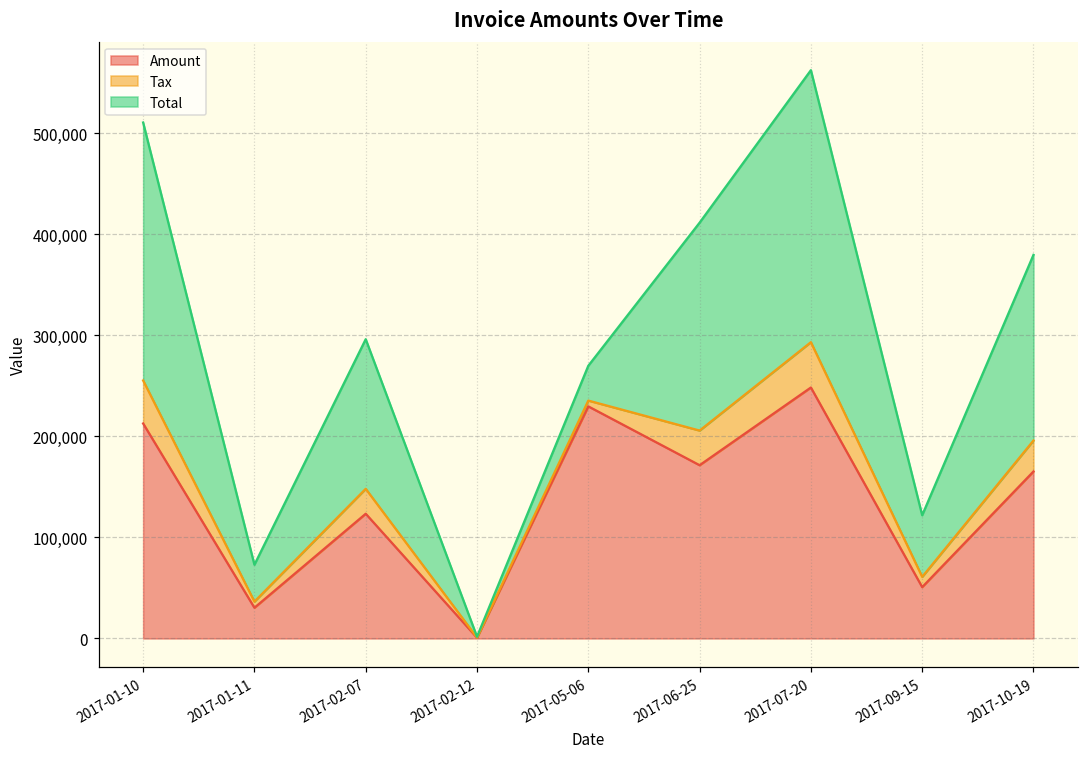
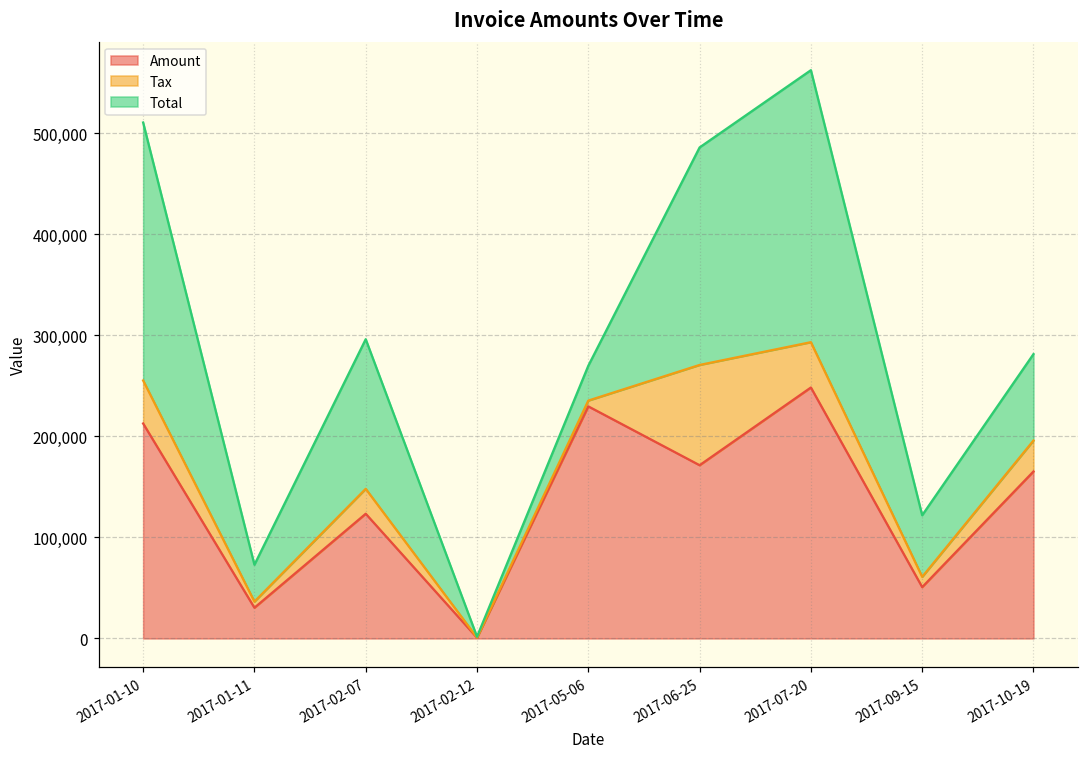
Tax, 2017-06-25: 30,000 -> 100,000
Total, 2017-06-25: 210,000 -> 220,000
Total, 2017-10-19: 180,000 -> 90,000
